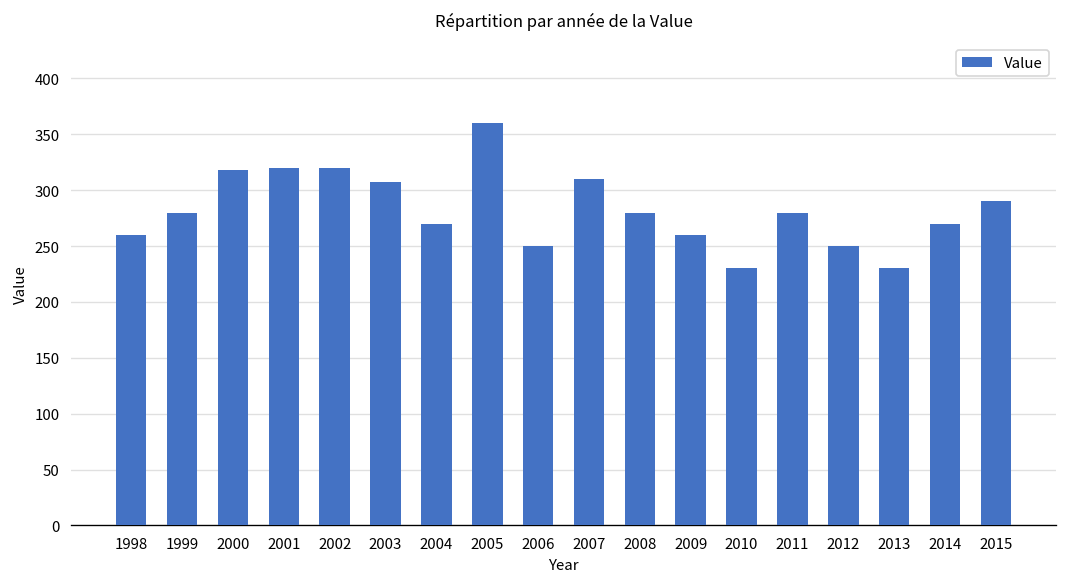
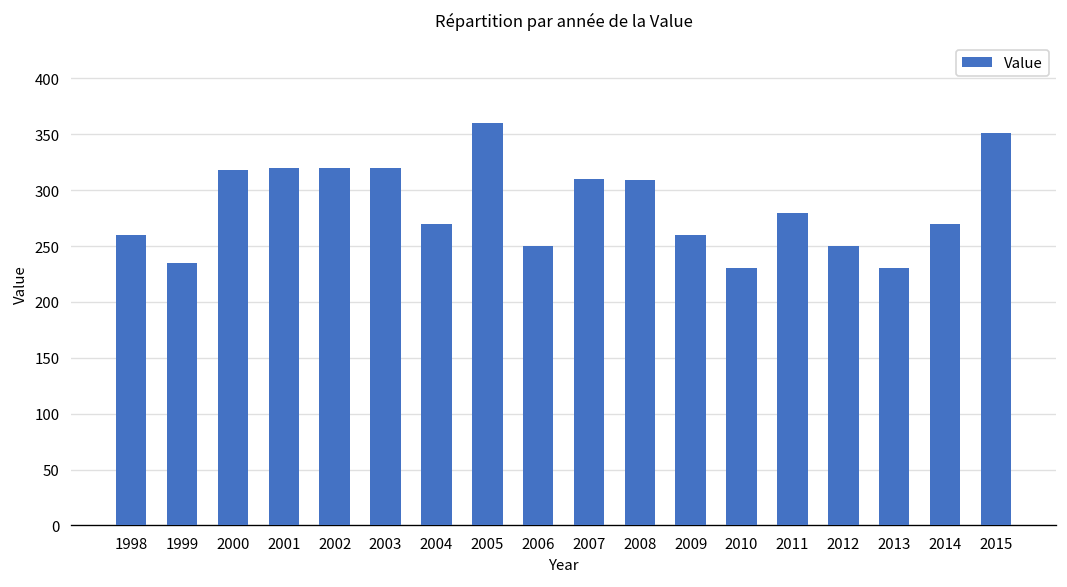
1999: 280 -> 240
2003: 310 -> 320
2008: 280 -> 310
2015: 290 -> 350
